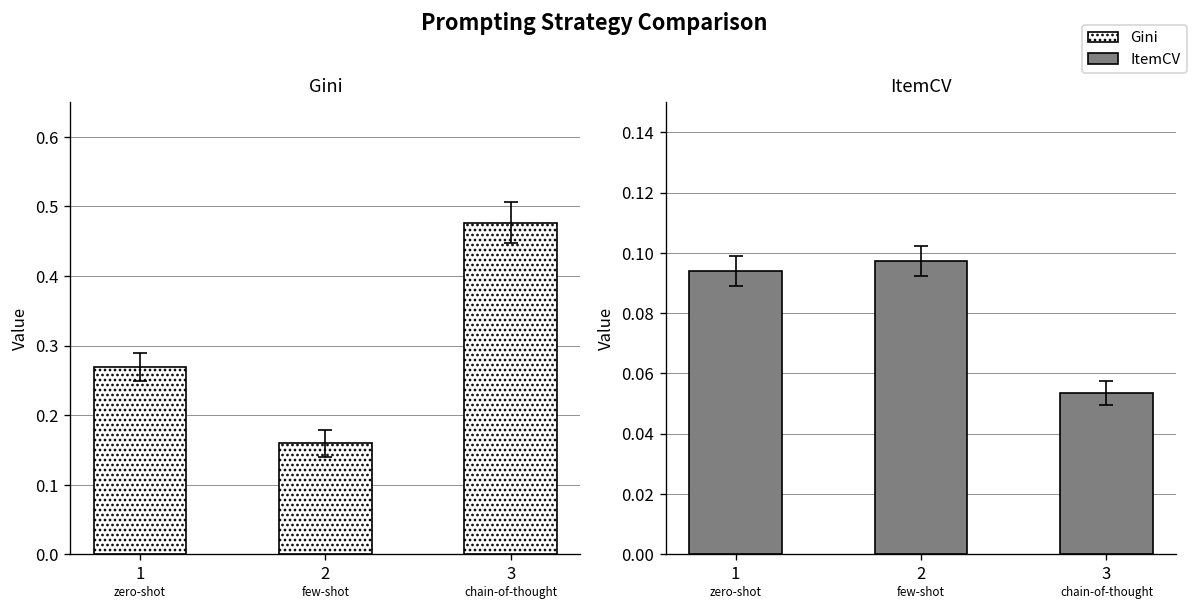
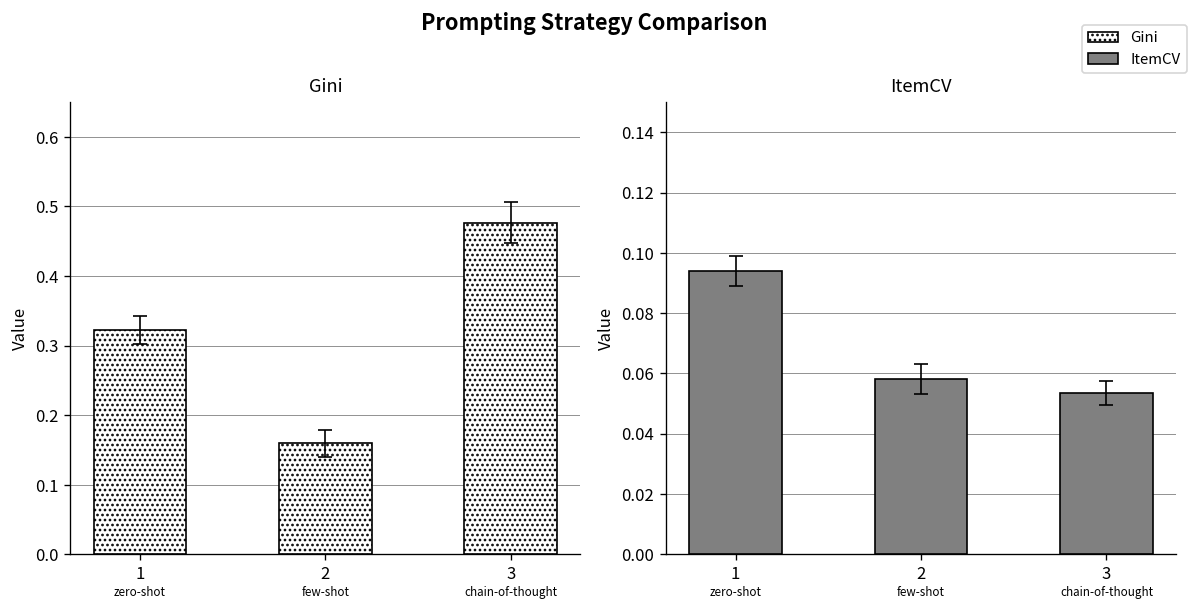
Gini, Gini, 1: 0.27 -> 0.32
ItemCV, ItemCV, 2: 0.097 -> 0.058
